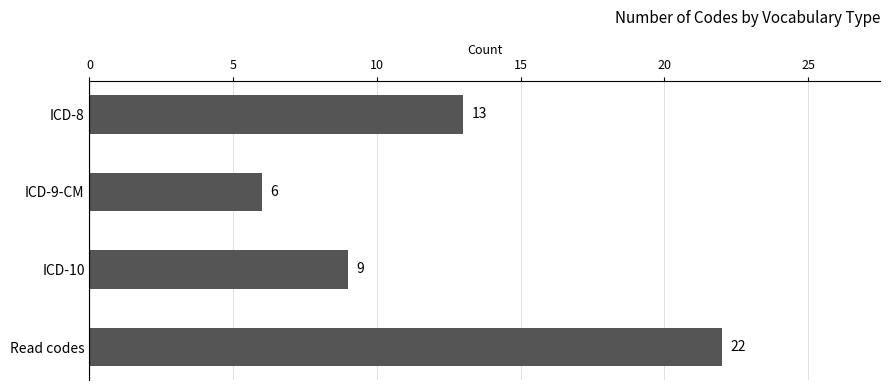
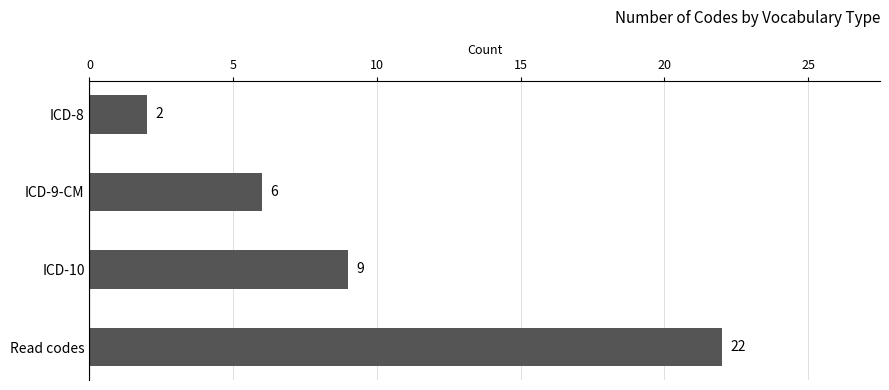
ICD-8: 13 -> 2
